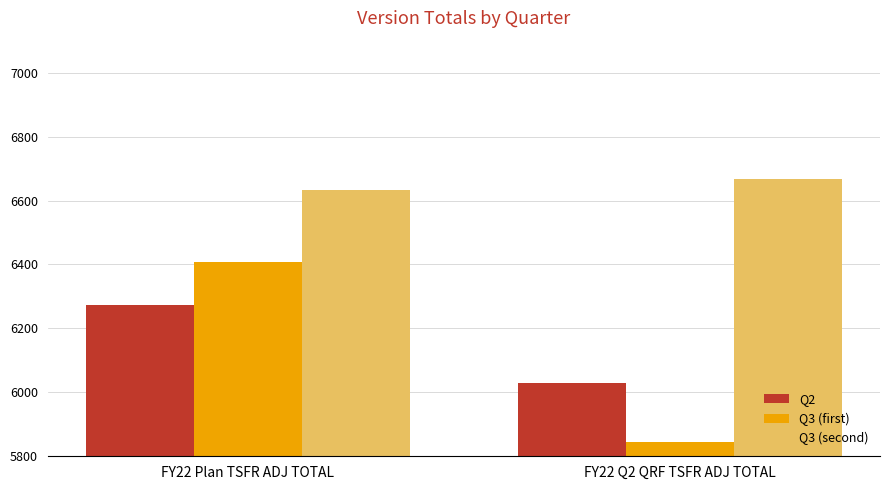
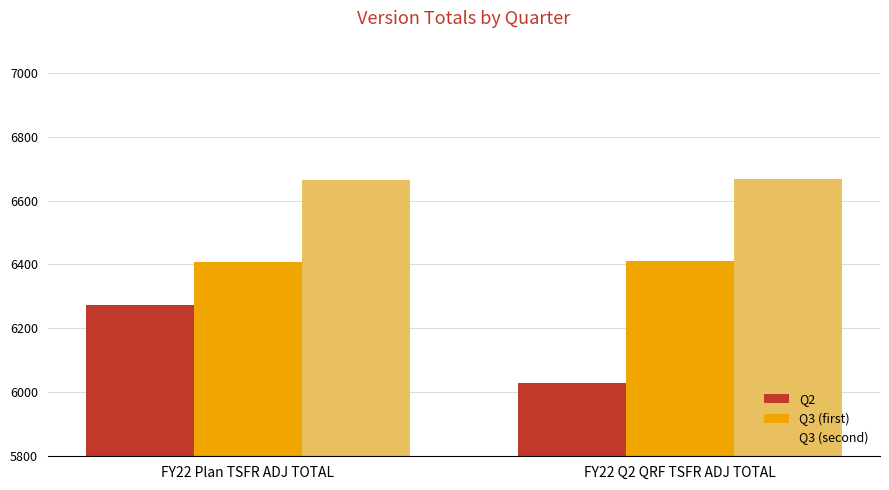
Q3 (second), FY22 Plan TSFR ADJ TOTAL: 6630 -> 6670
Q3 (first), FY22 Q2 QRF TSFR ADJ TOTAL: 5840 -> 6410
